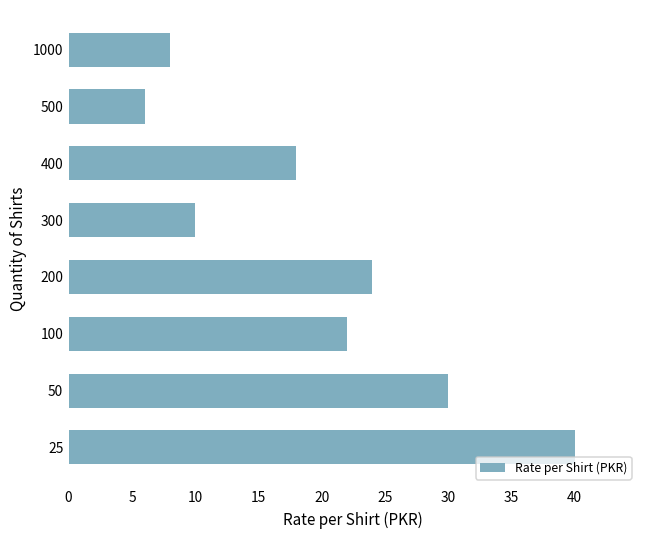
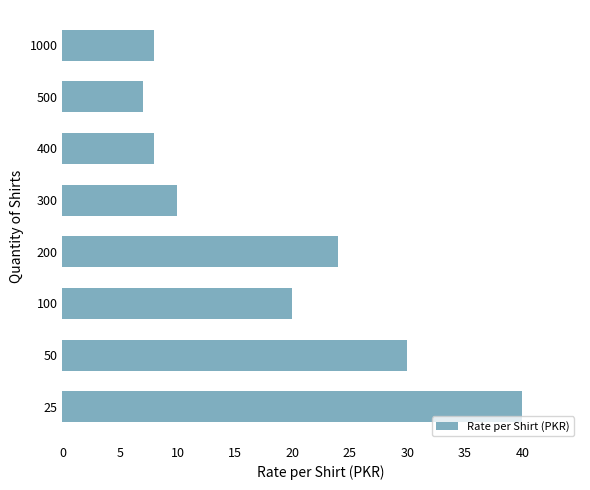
500: 6 -> 7
400: 18 -> 8
100: 22 -> 20
